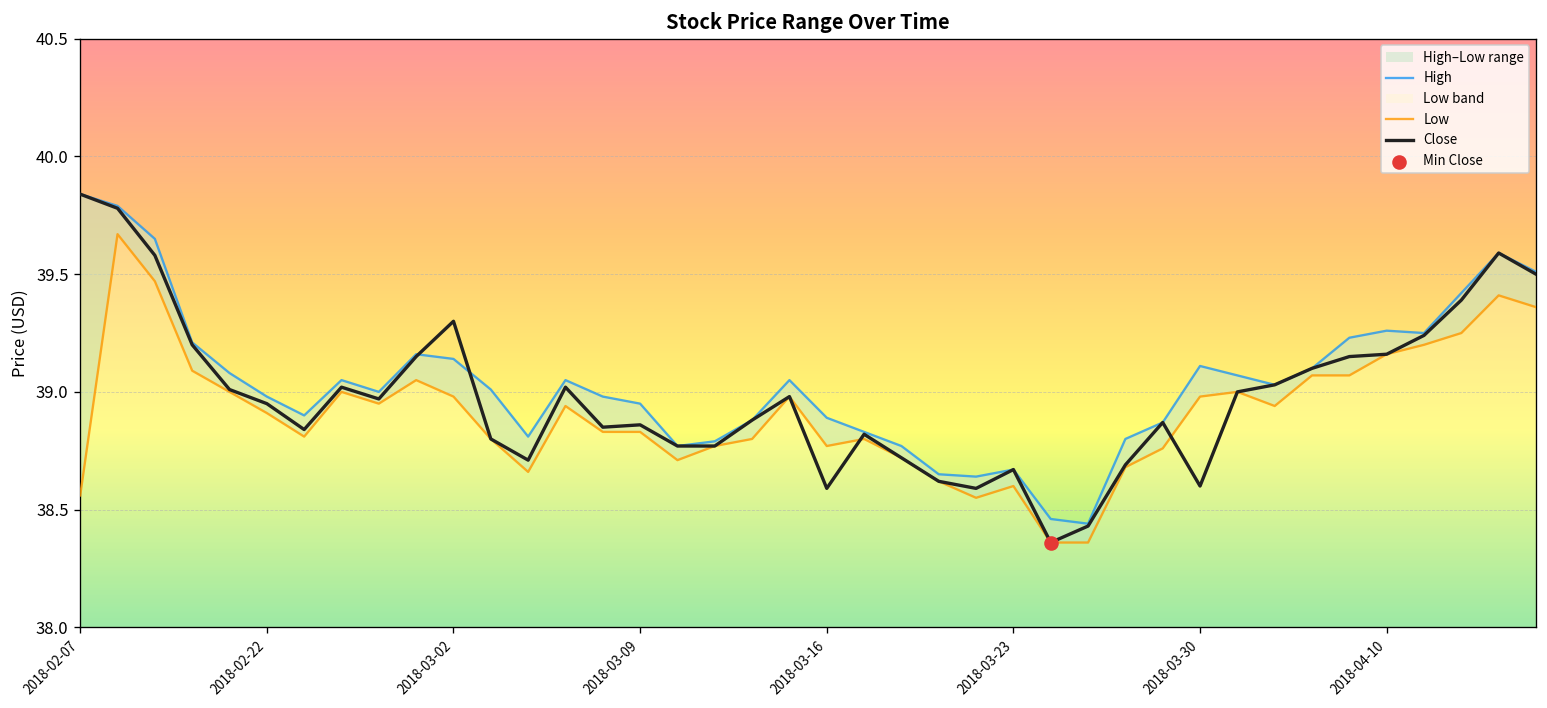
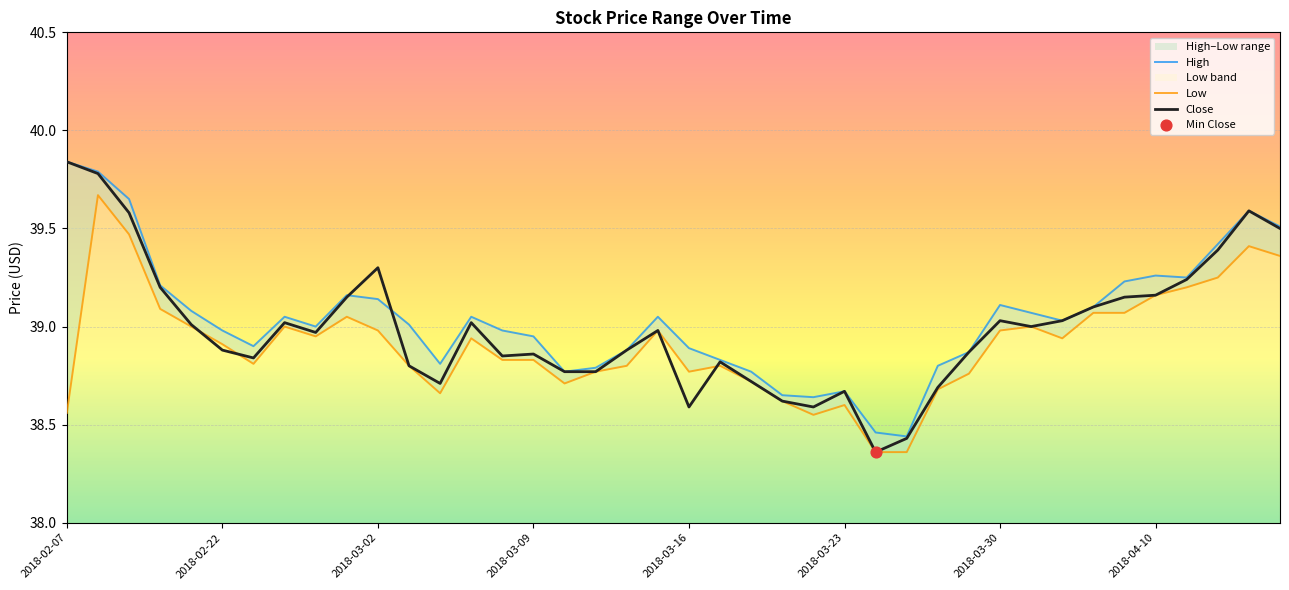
Close, 2018-02-22: 38.95 -> 38.88
Close, 2018-03-30: 38.60 -> 39.03
